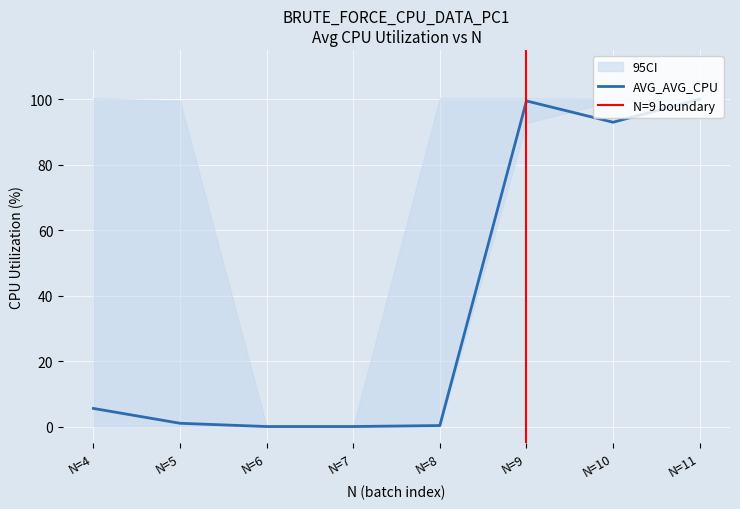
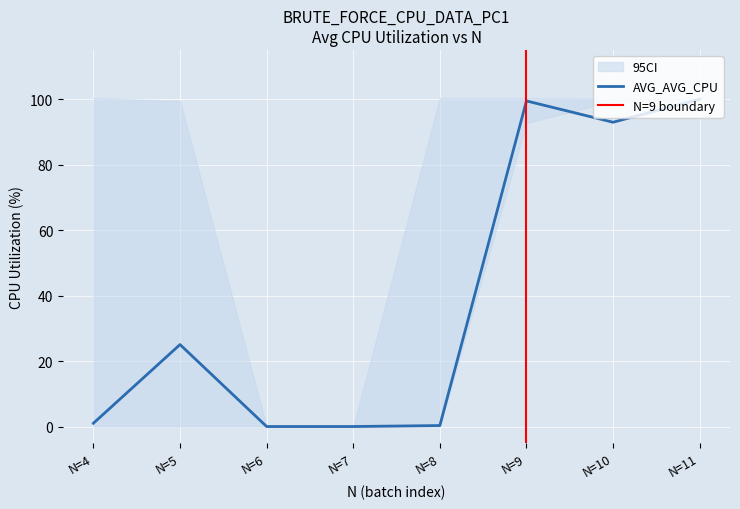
AVG_AVG_CPU, N=4: 6 -> 1
AVG_AVG_CPU, N=5: 1 -> 25
